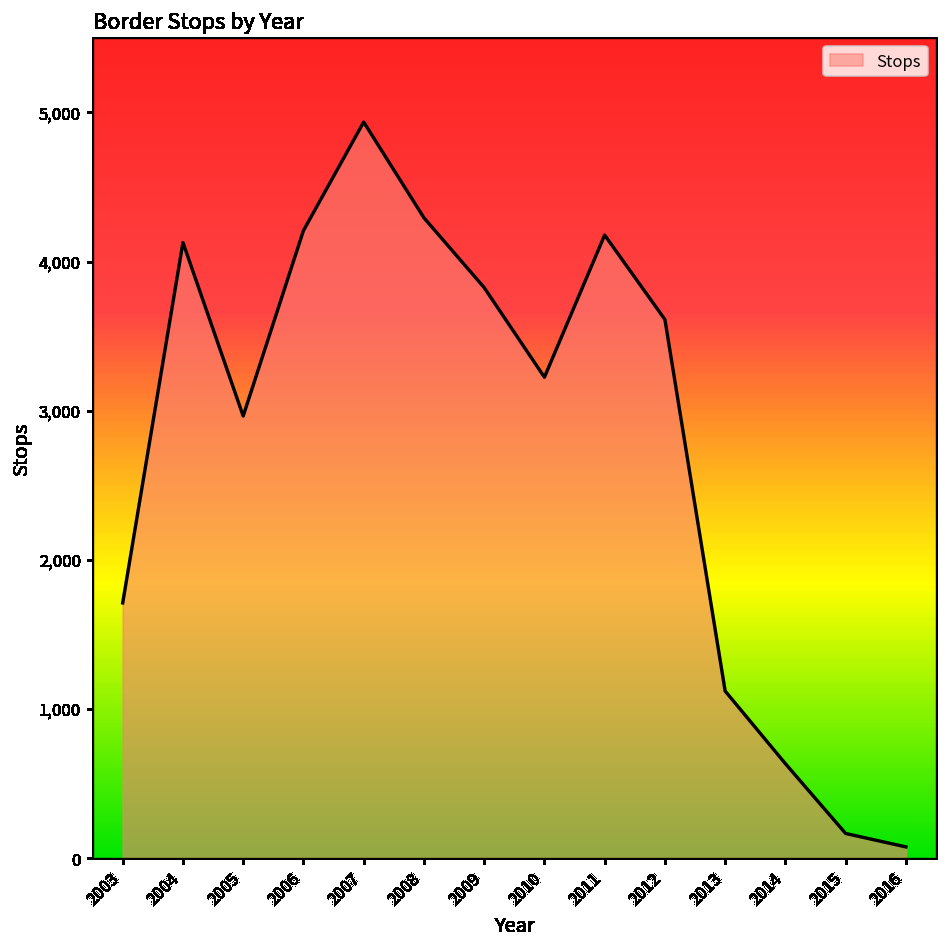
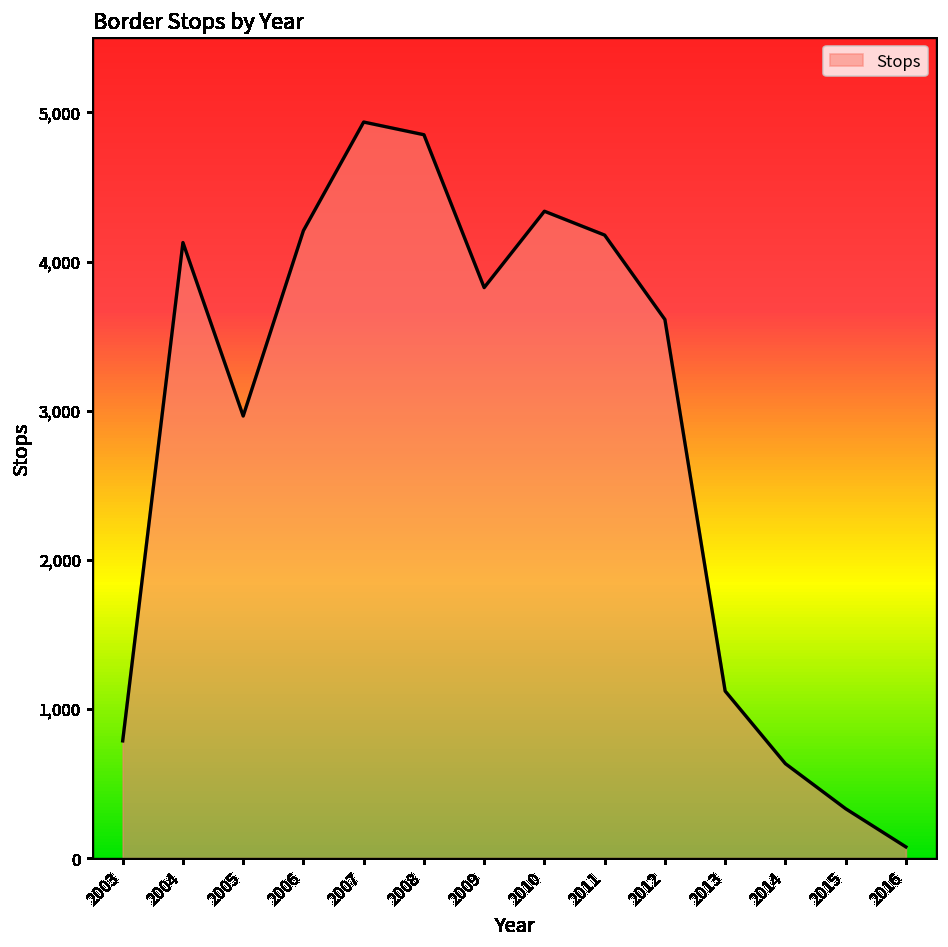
2003: 1,710 -> 790
2008: 4,290 -> 4,850
2010: 3,220 -> 4,340
2015: 170 -> 330
